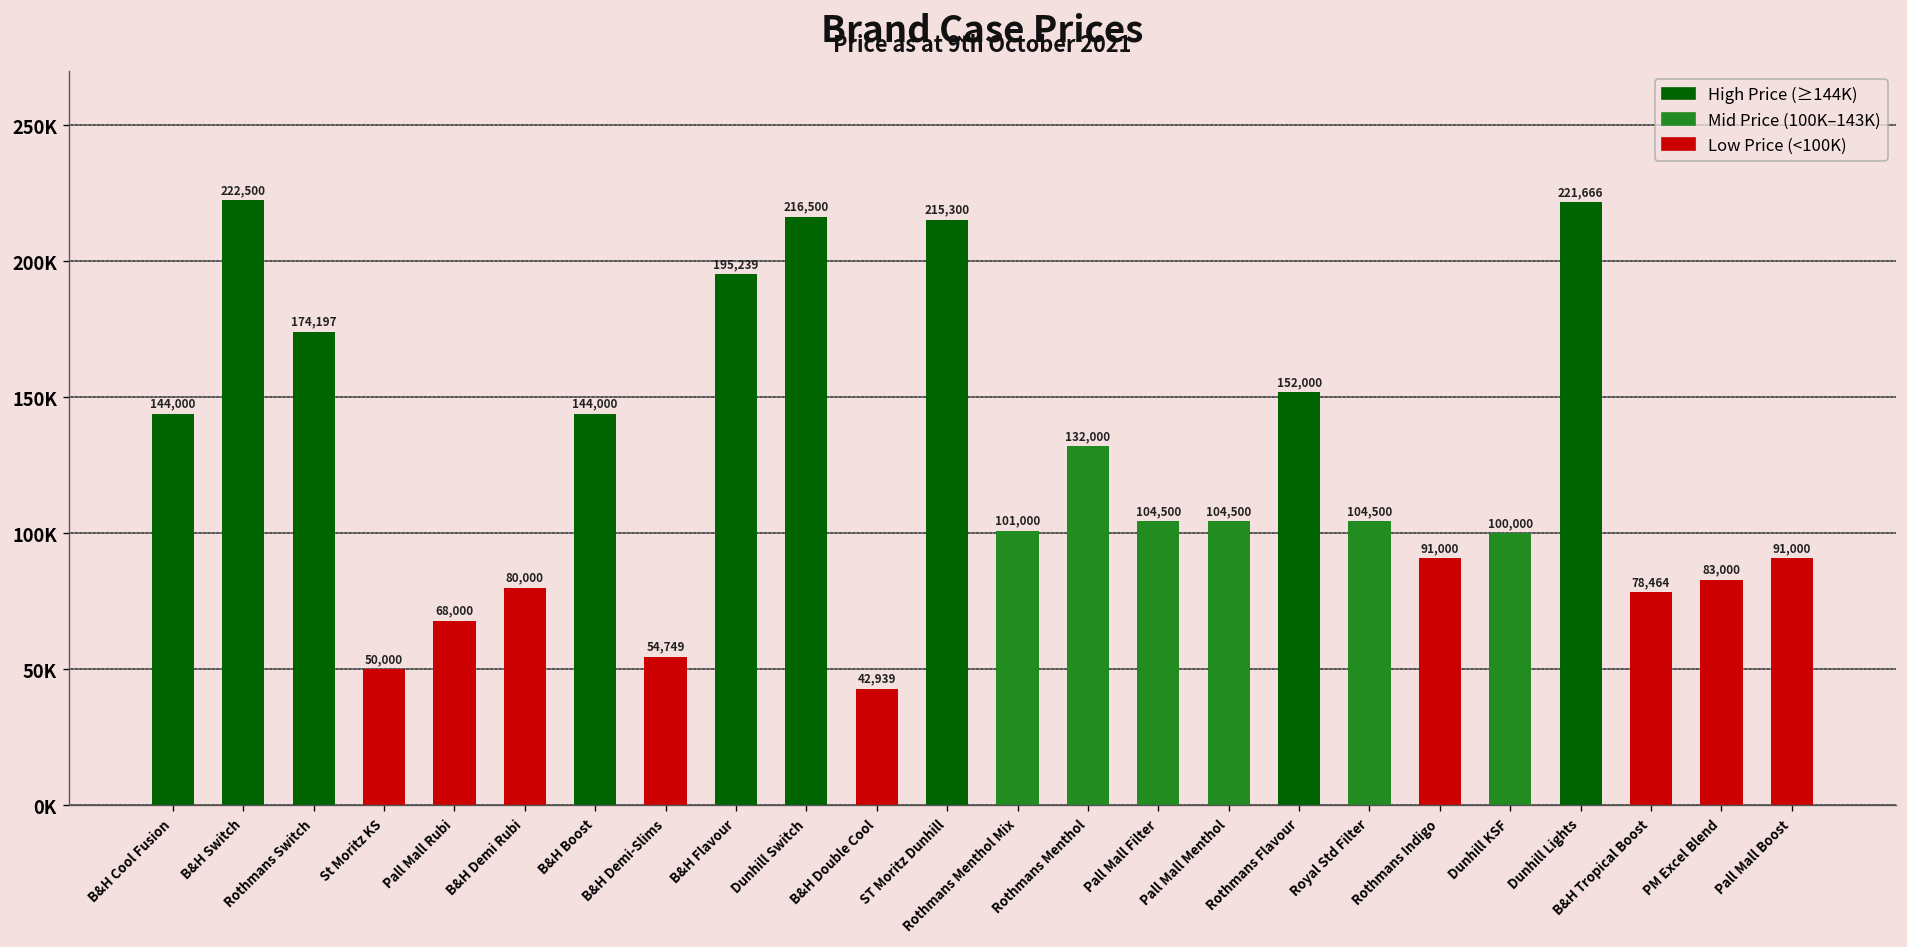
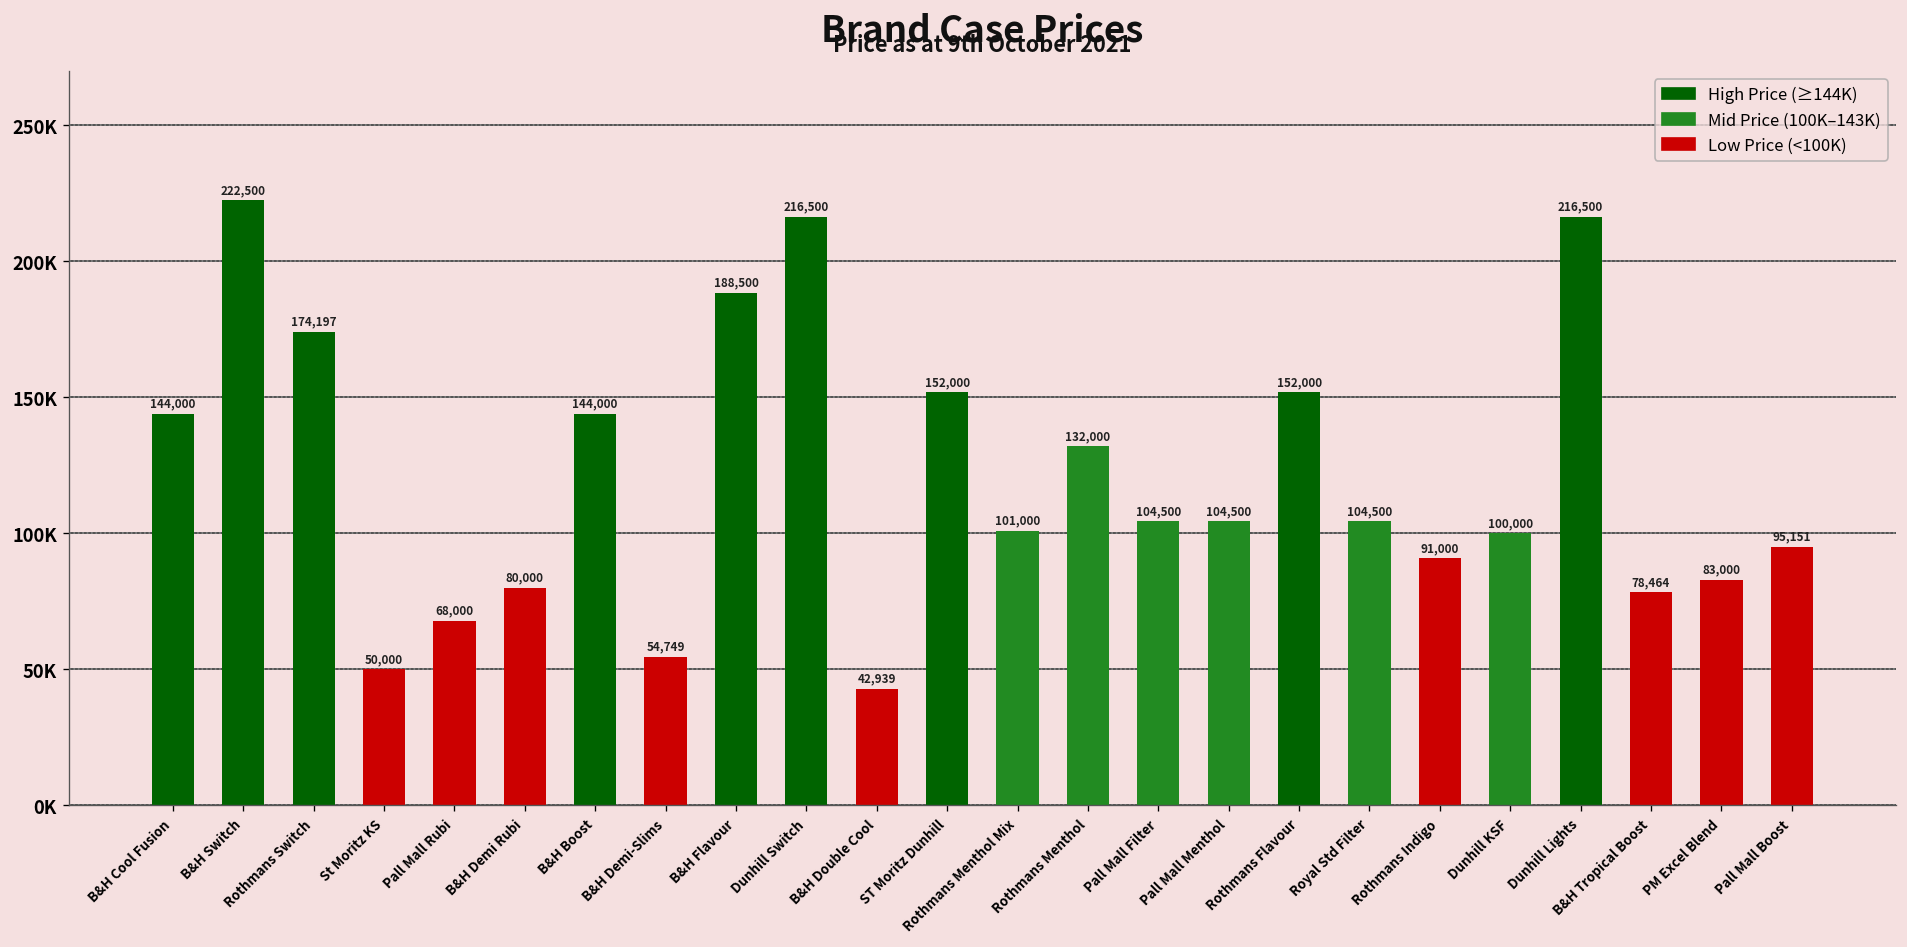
B&H Flavour: 195,239 -> 188,500
ST Moritz Dunhill: 215,300 -> 152,000
Dunhill Lights: 221,666 -> 216,500
Pall Mall Boost: 91,000 -> 95,151
